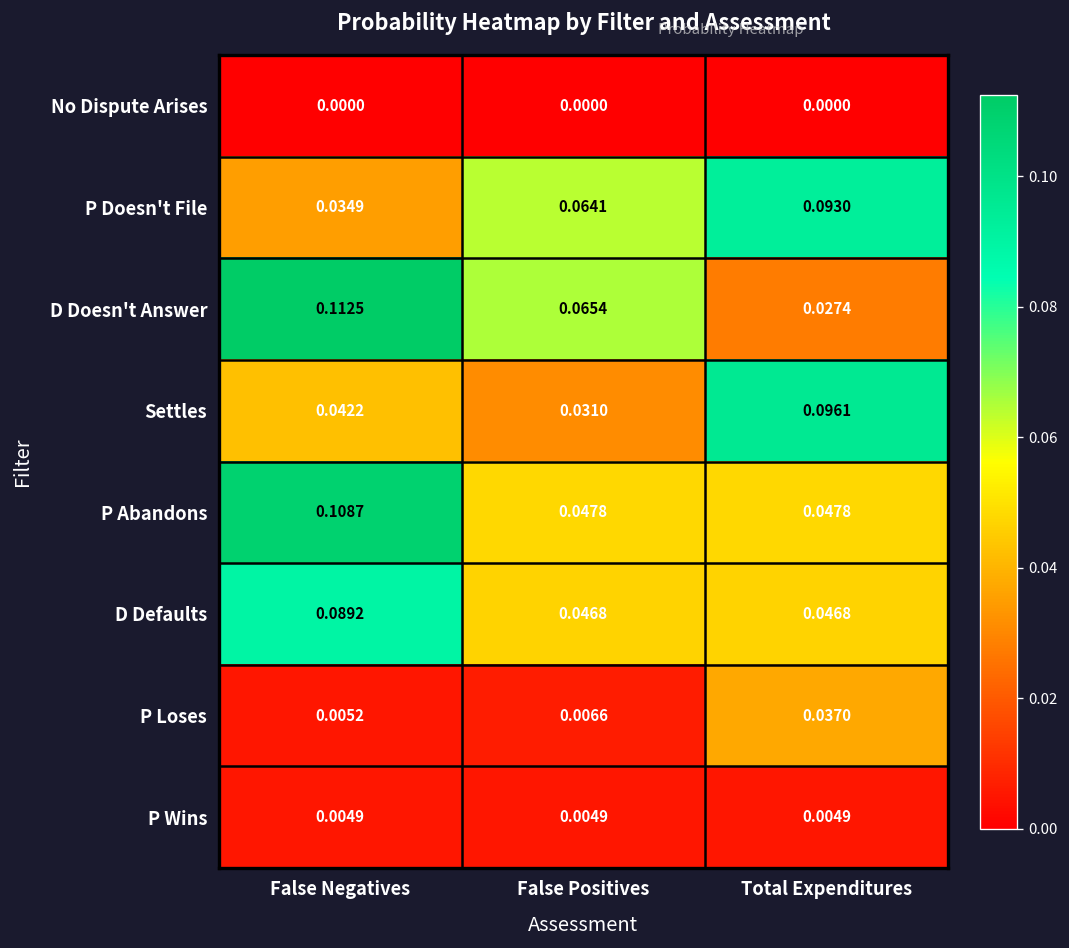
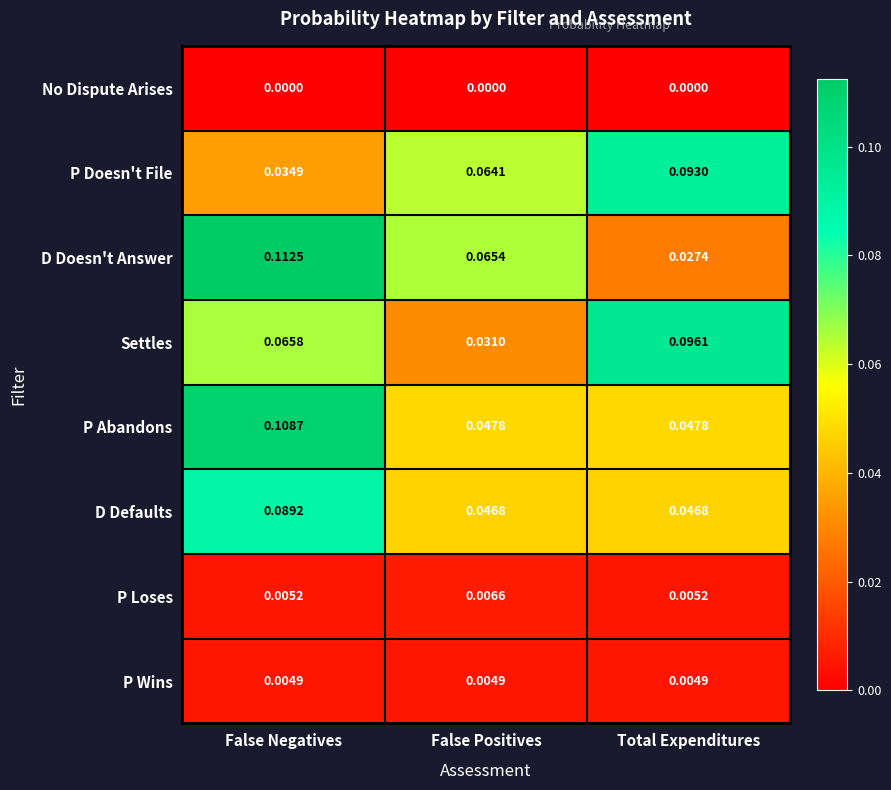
Settles, False Negatives: 0.0422 -> 0.0658
P Loses, Total Expenditures: 0.0370 -> 0.0052
